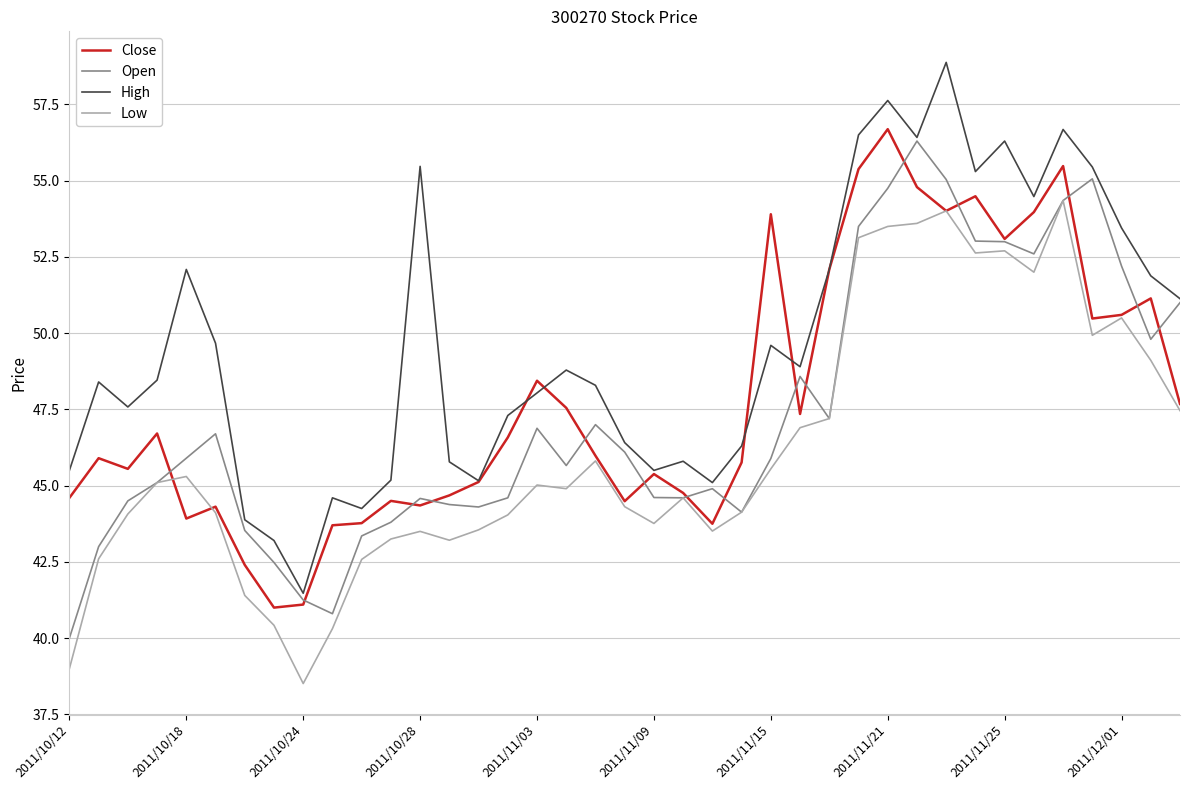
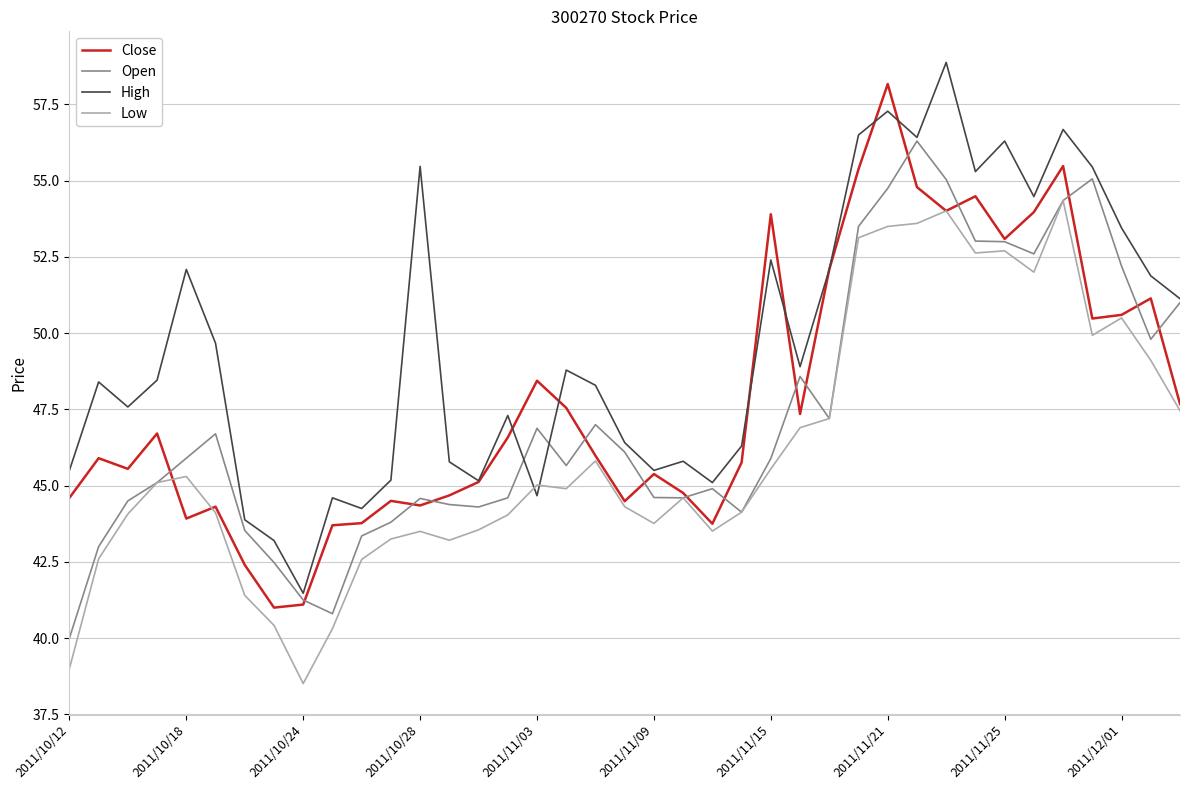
High, 2011/11/03: 48.0 -> 44.7
High, 2011/11/15: 49.6 -> 52.4
Close, 2011/11/21: 56.7 -> 58.2
High, 2011/11/21: 57.6 -> 57.3
